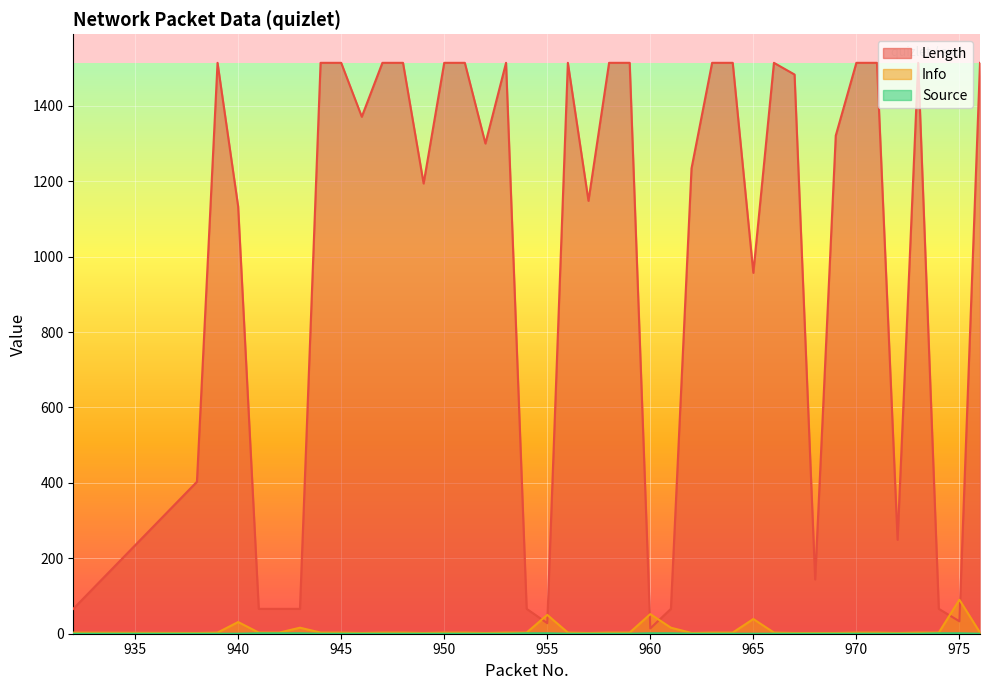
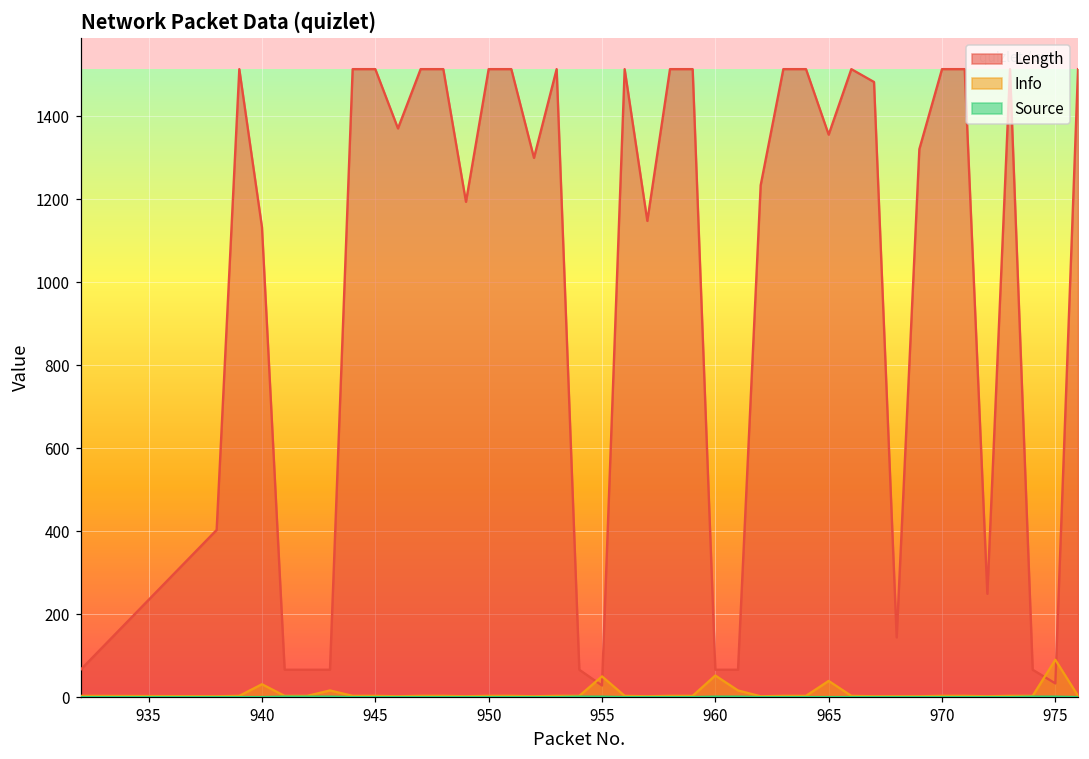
Length, 960: 10 -> 70
Length, 965: 960 -> 1360
